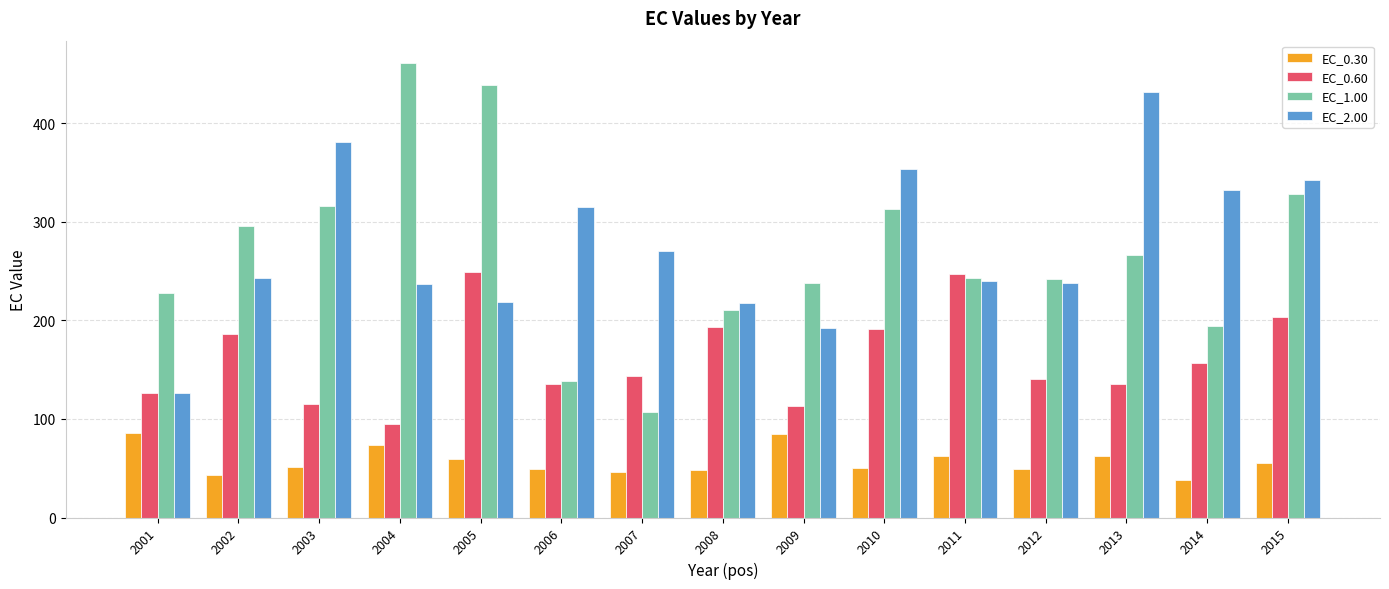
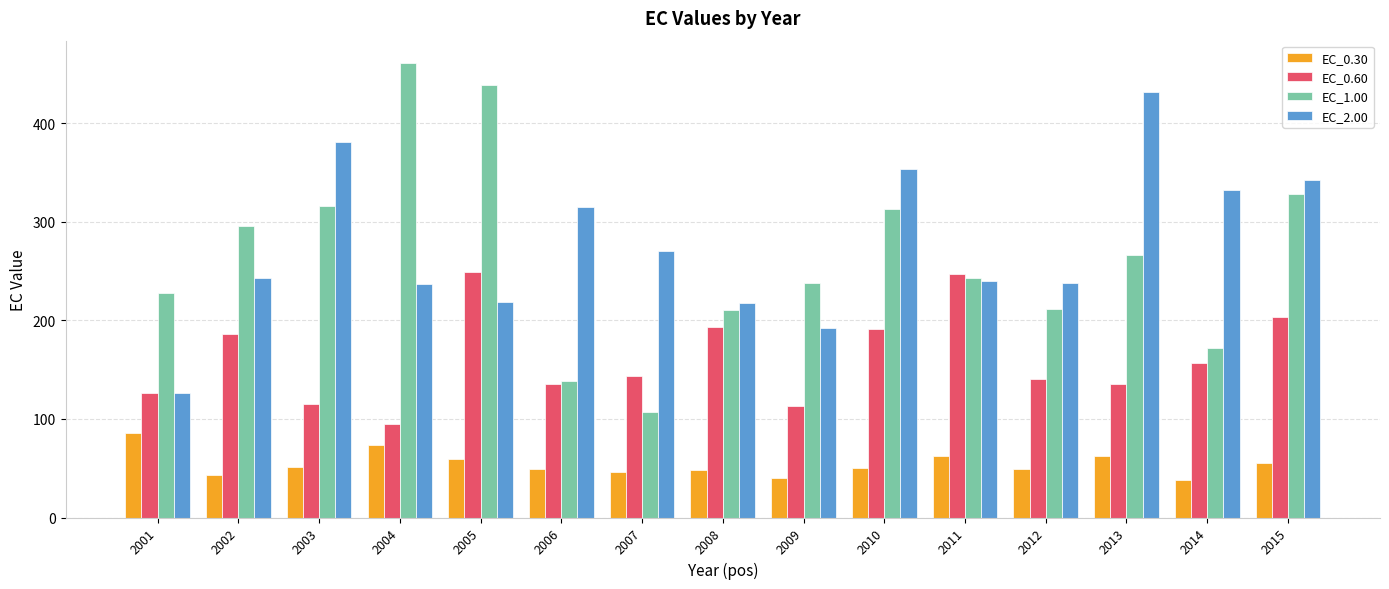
EC_0.30, 2009: 80 -> 40
EC_1.00, 2012: 240 -> 210
EC_1.00, 2014: 190 -> 170
